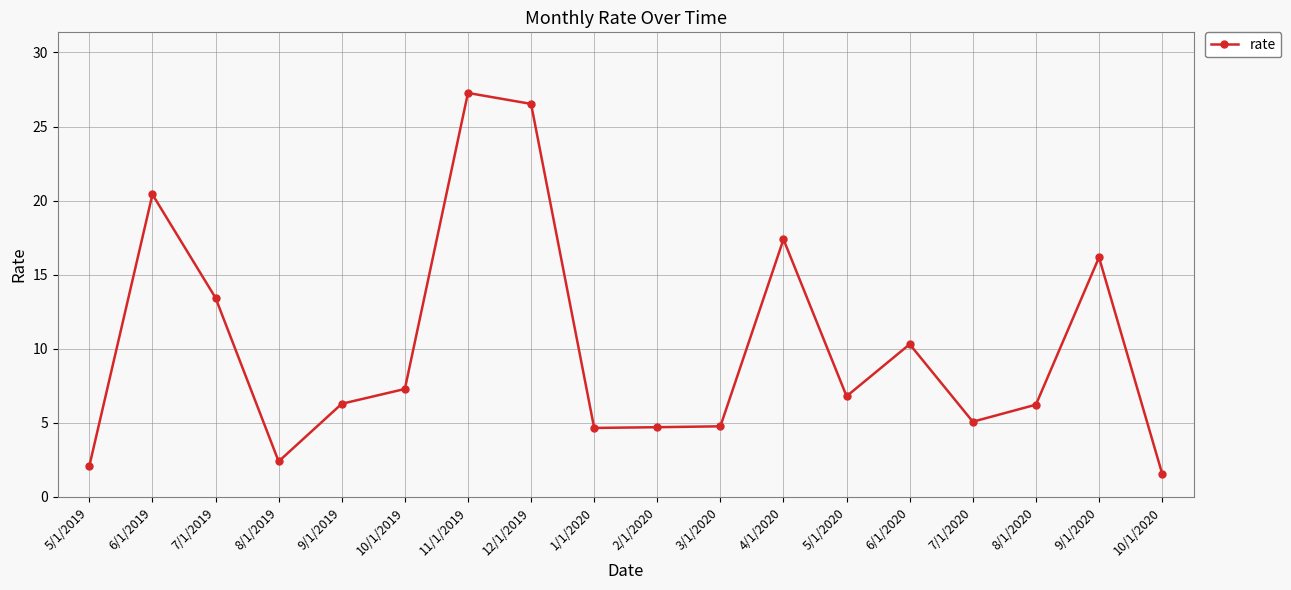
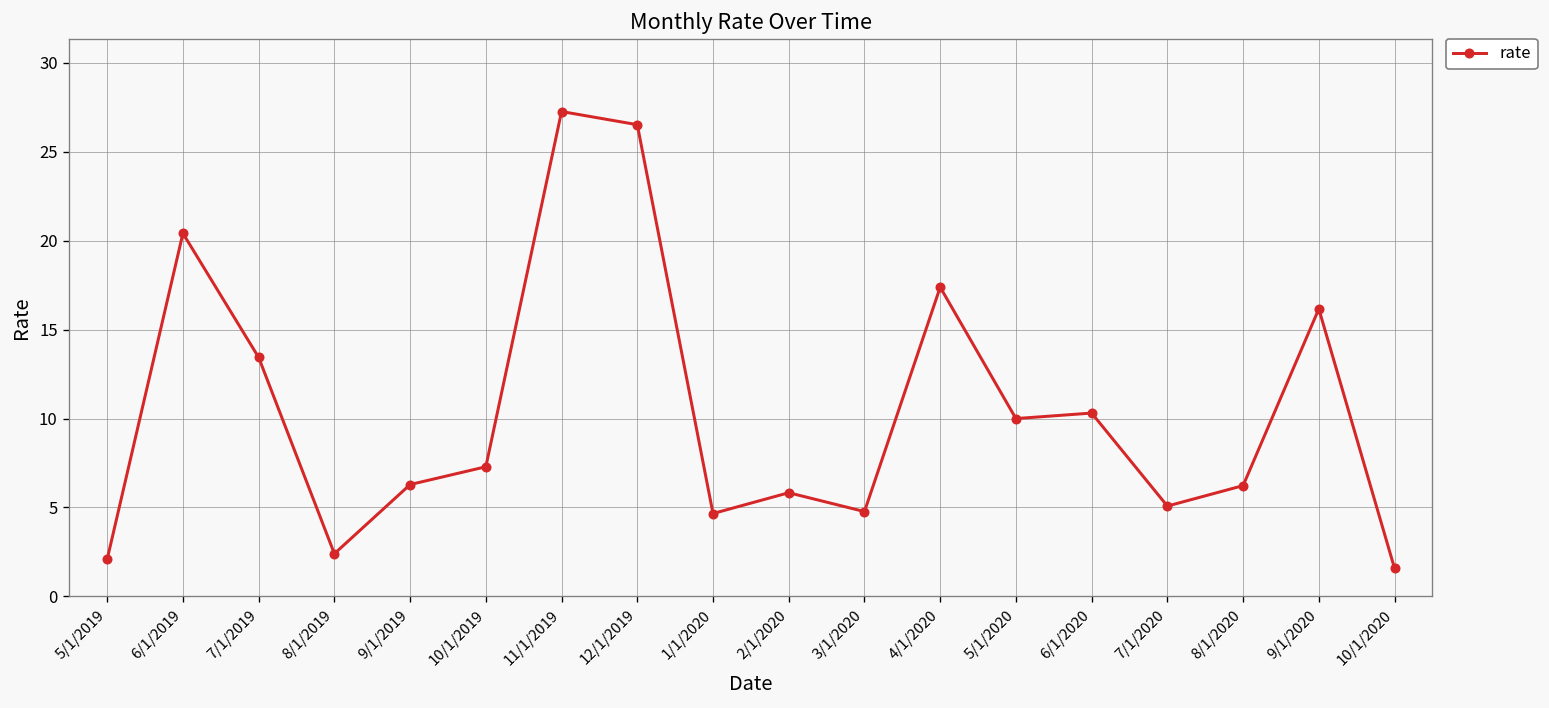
2/1/2020: 4.7 -> 5.8
5/1/2020: 6.8 -> 10.0
